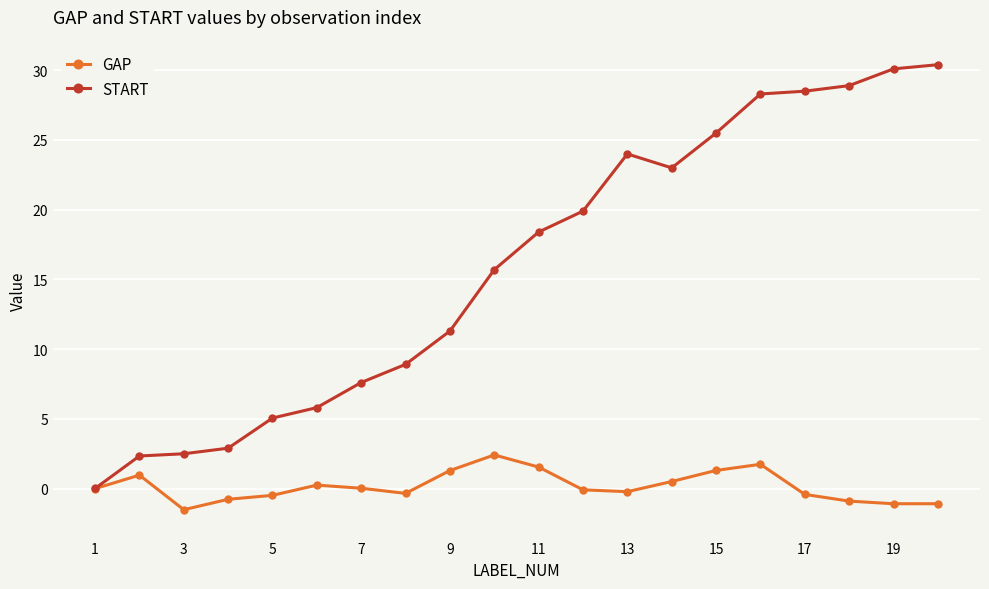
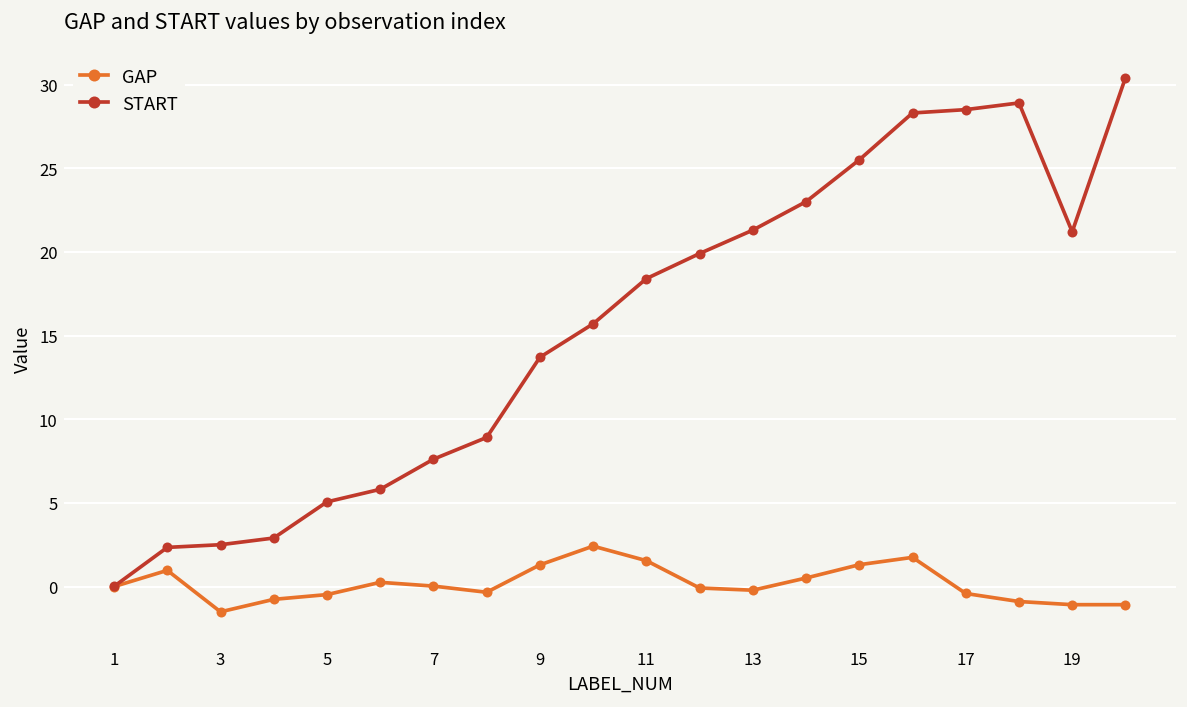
START, 9: 11.3 -> 13.7
START, 13: 24.0 -> 21.3
START, 19: 30.1 -> 21.2
